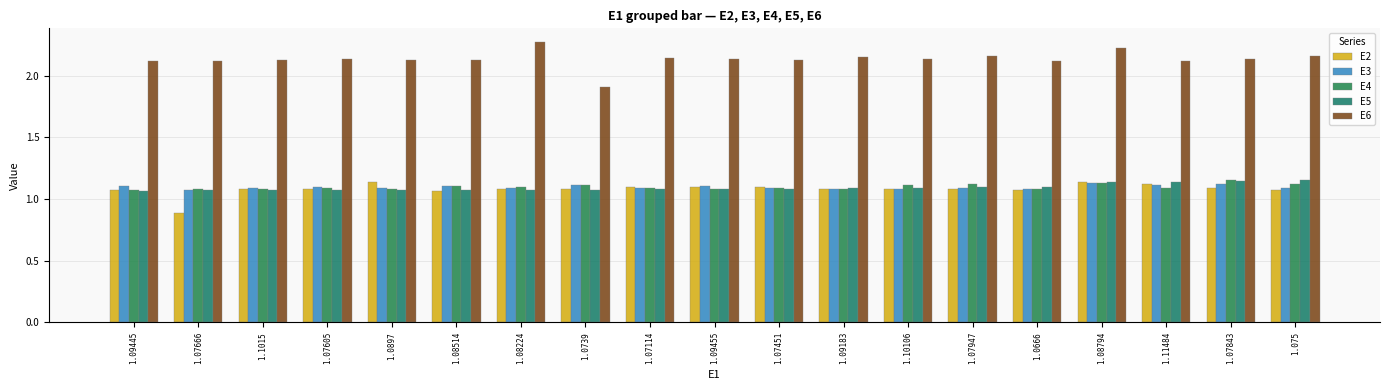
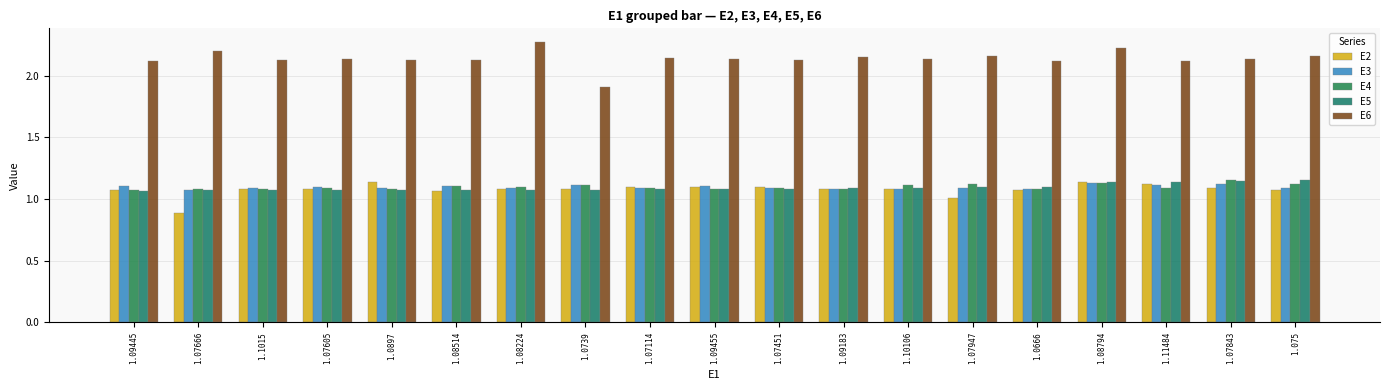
E6, 1.07666: 2.12 -> 2.20
E2, 1.07947: 1.08 -> 1.01
